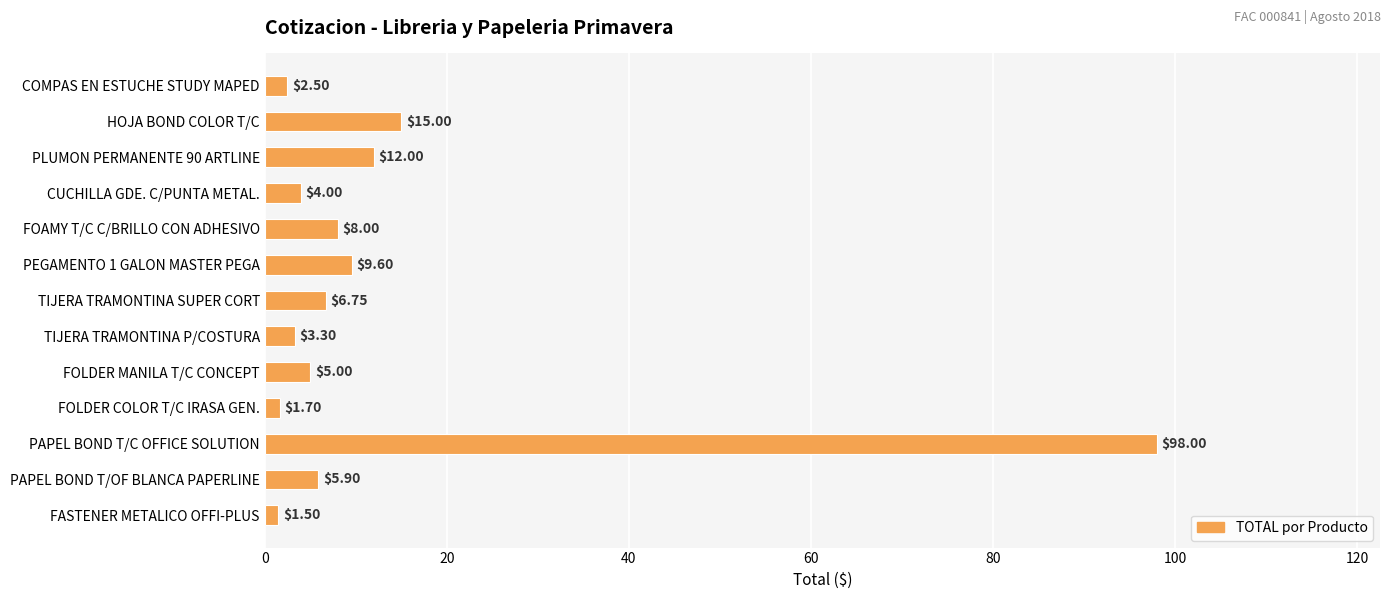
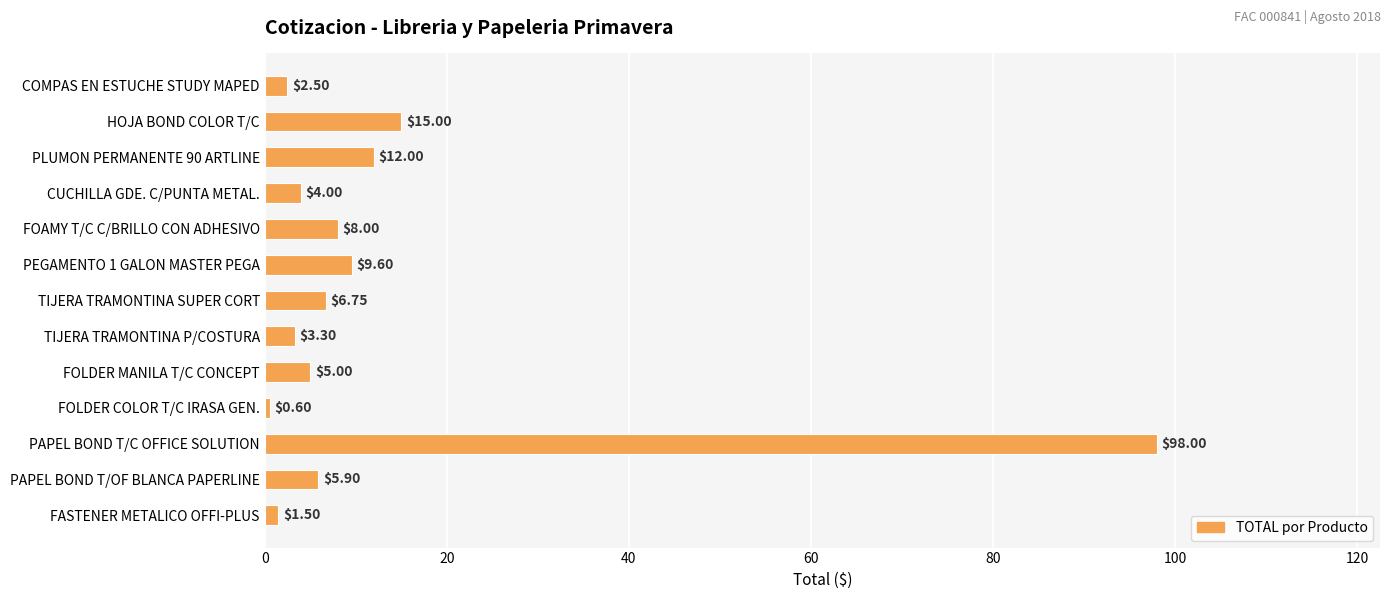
FOLDER COLOR T/C IRASA GEN.: $1.70 -> $0.60
